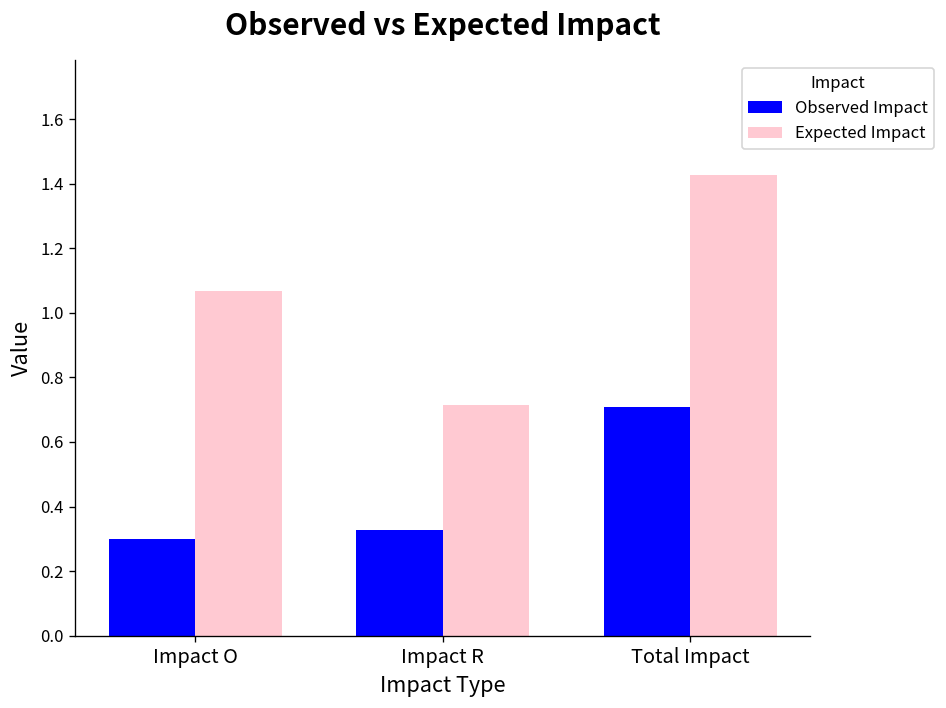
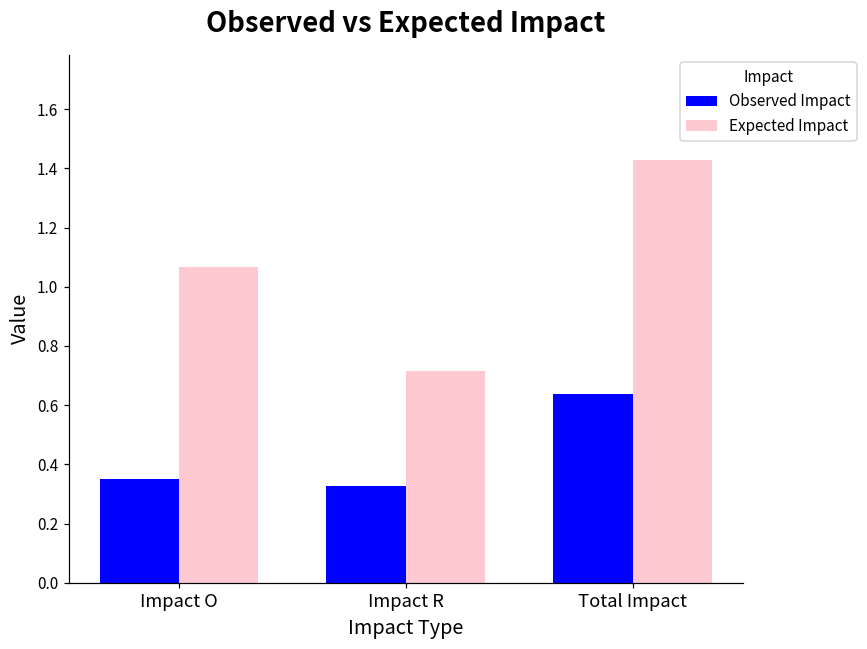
Observed Impact, Impact O: 0.30 -> 0.35
Observed Impact, Total Impact: 0.71 -> 0.64
